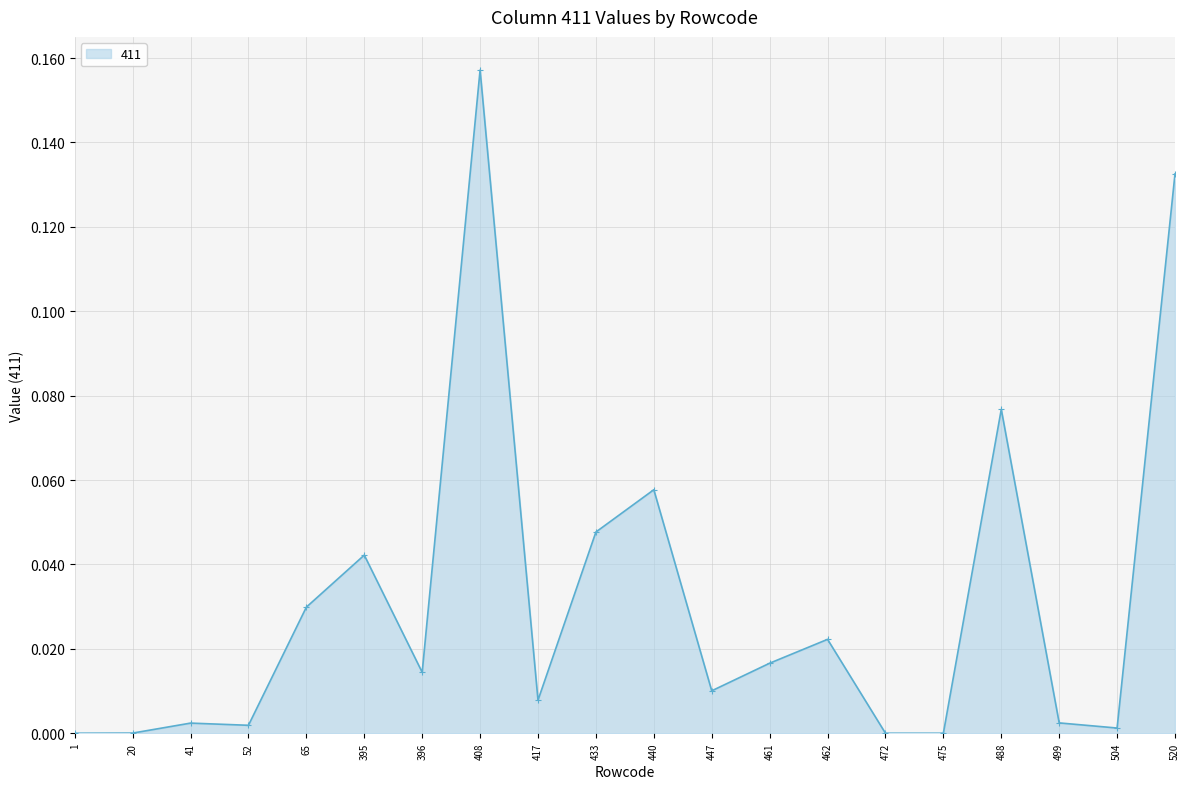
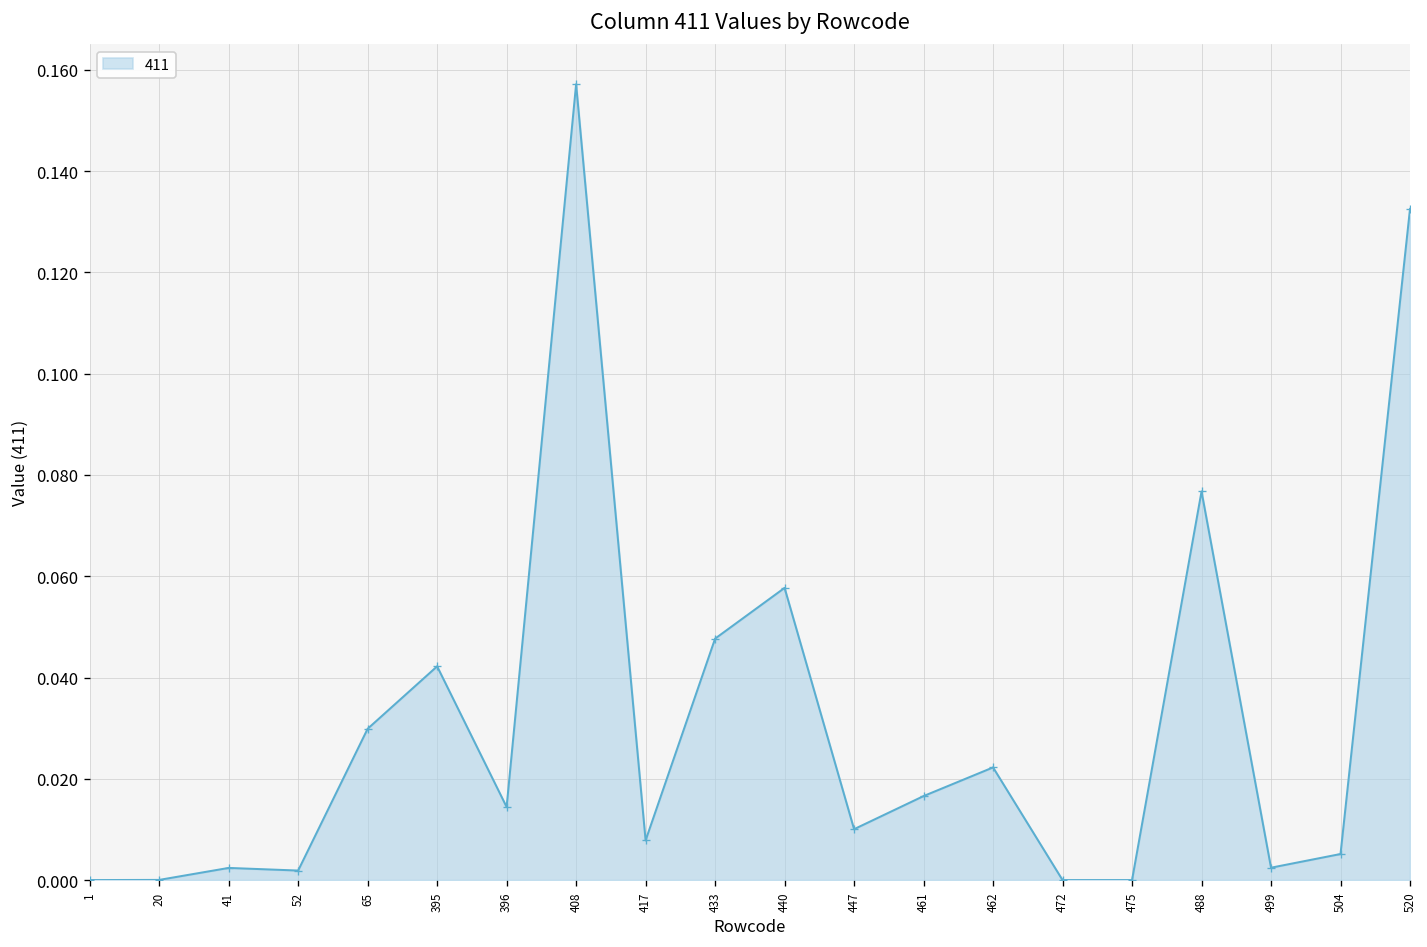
504: 0.001 -> 0.005
